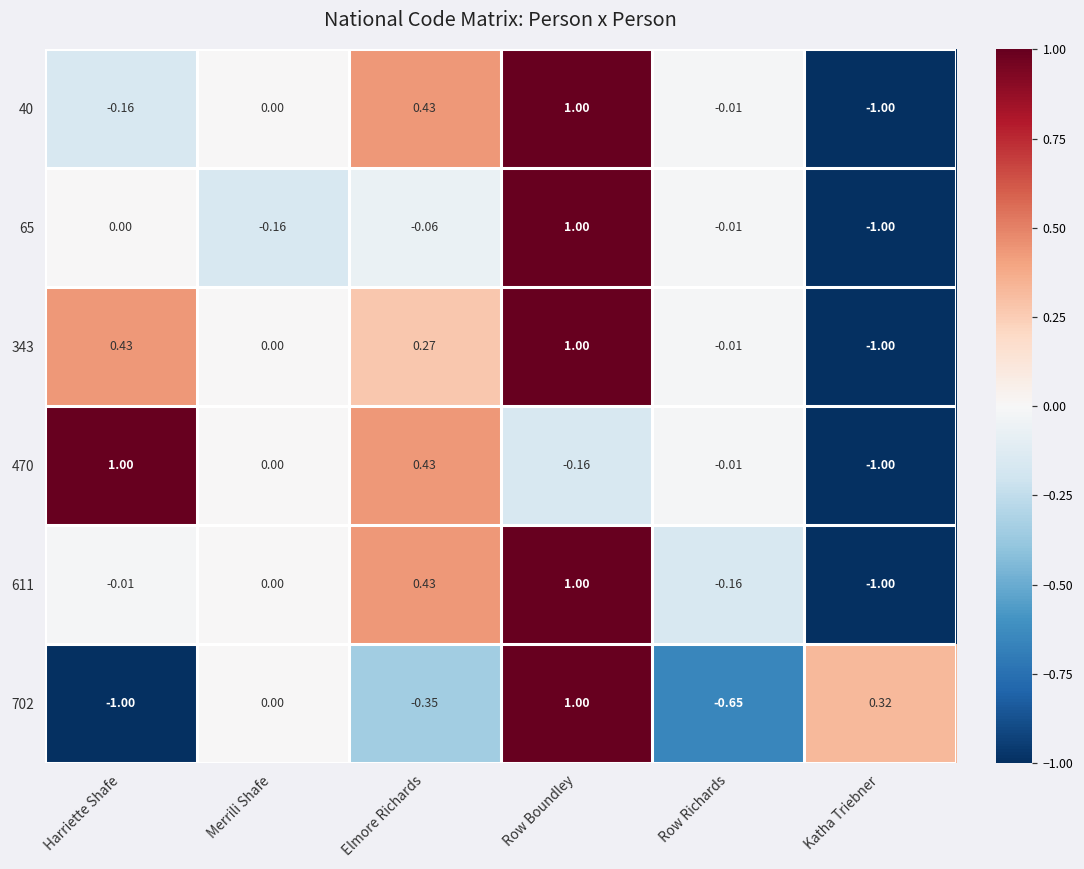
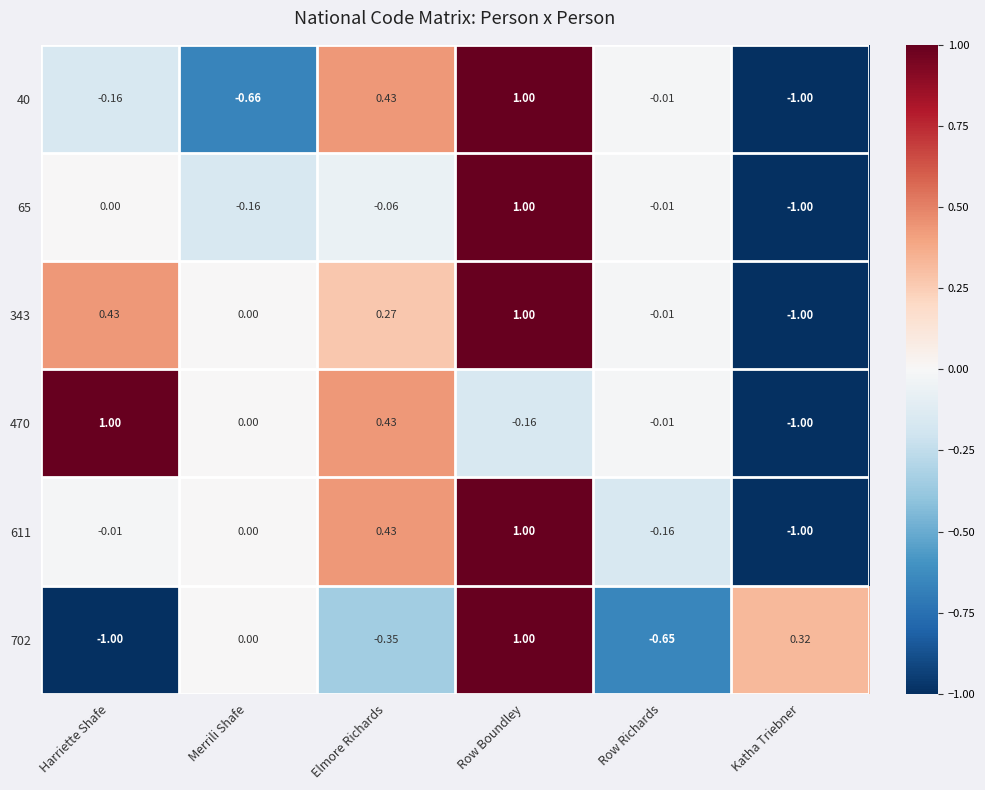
40, Merrili Shafe: 0.00 -> -0.66
